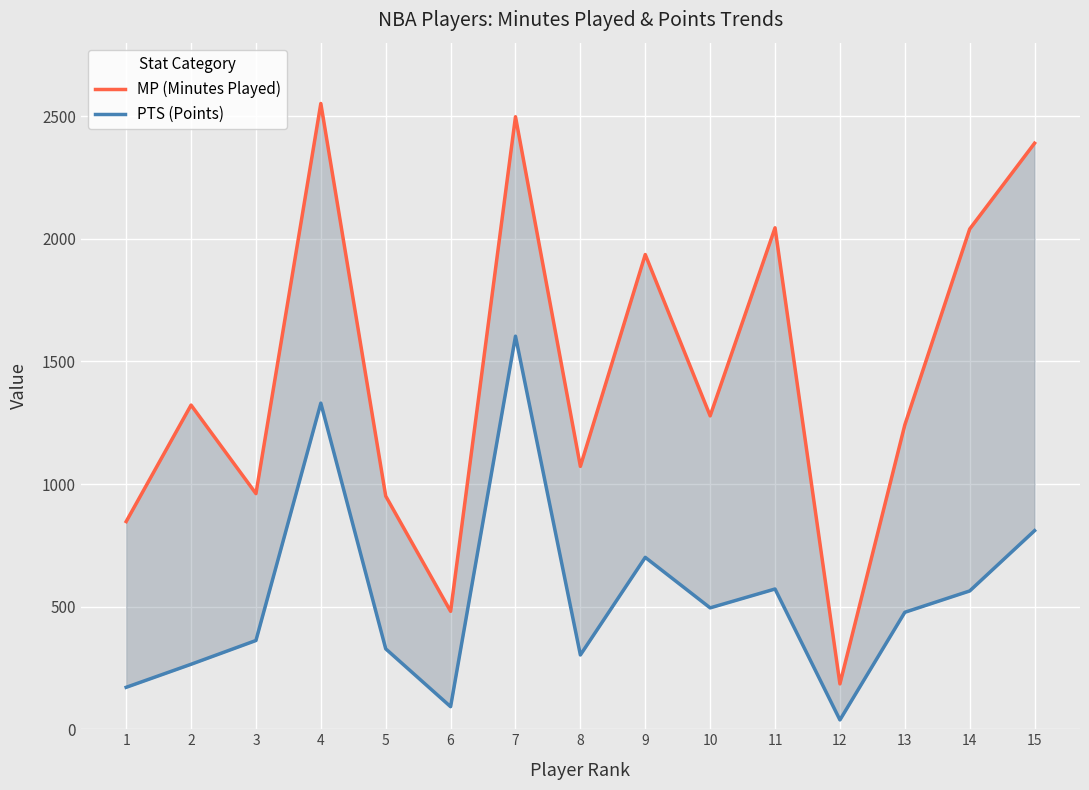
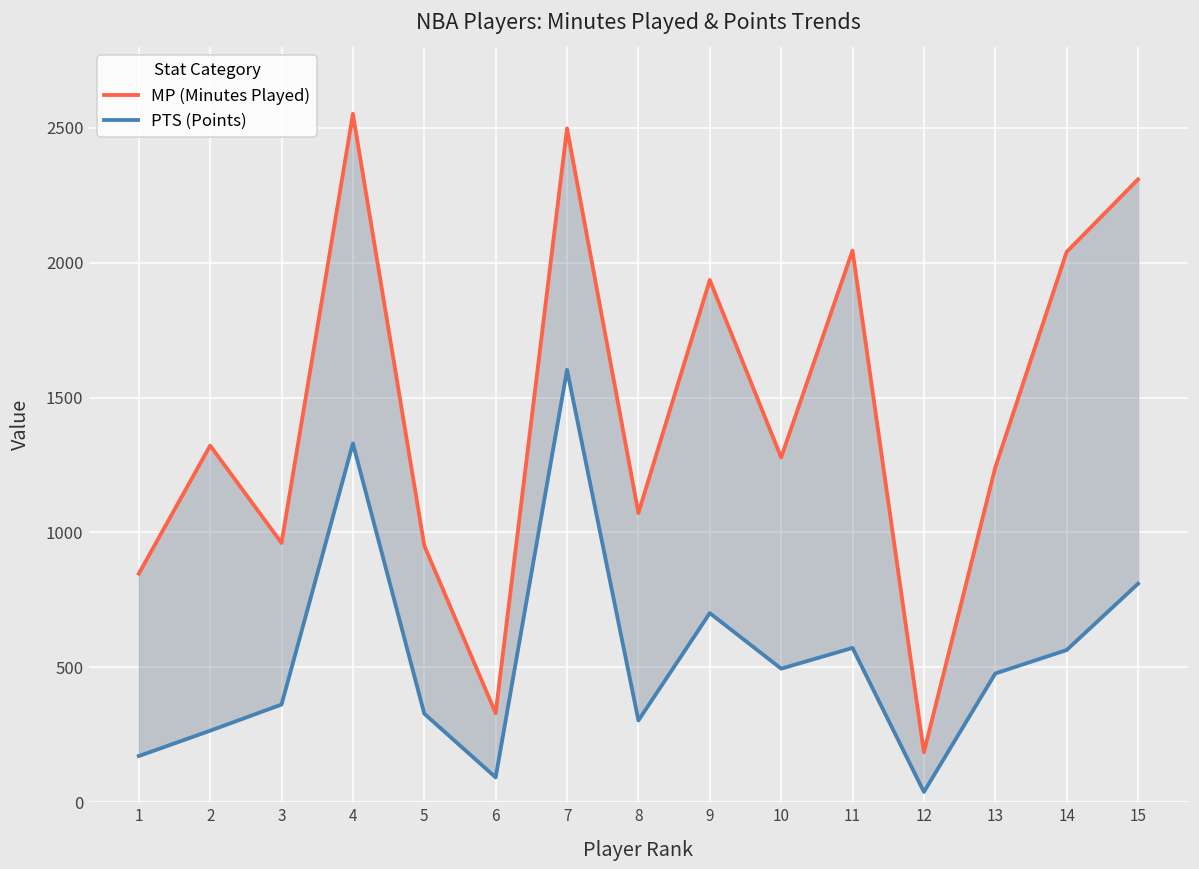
MP (Minutes Played), 6: 480 -> 330
MP (Minutes Played), 15: 2390 -> 2310
